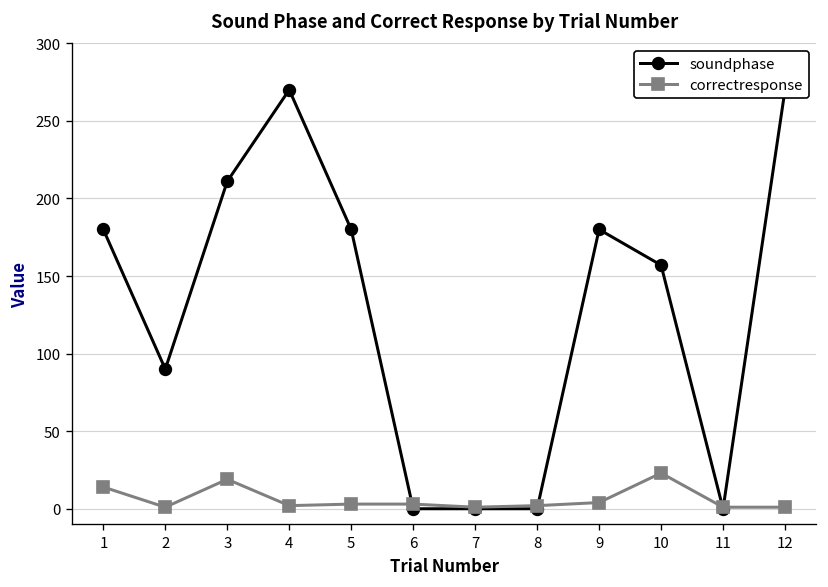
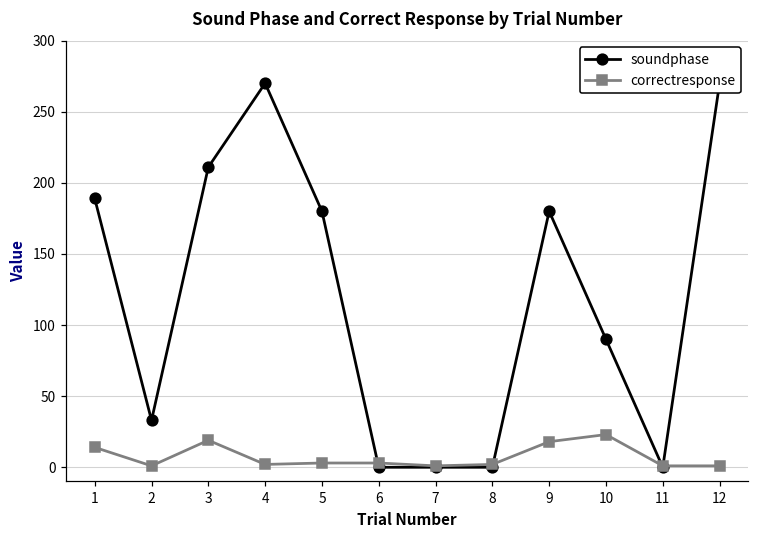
soundphase, 1: 180 -> 189
soundphase, 2: 90 -> 33
correctresponse, 9: 4 -> 18
soundphase, 10: 157 -> 90
